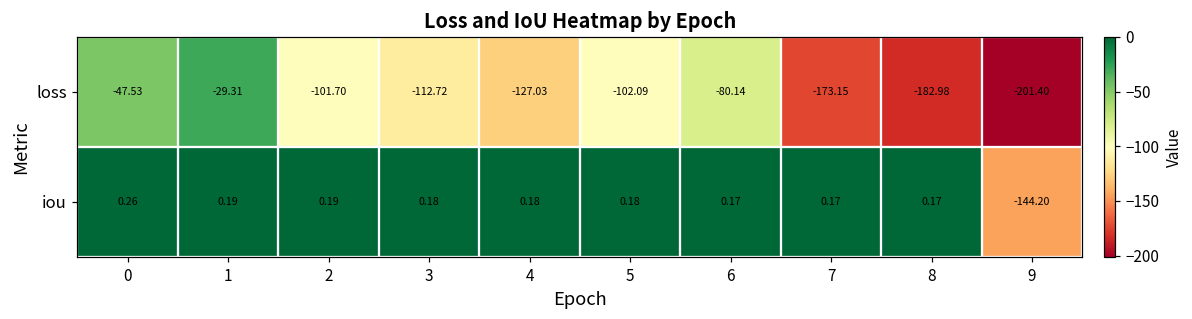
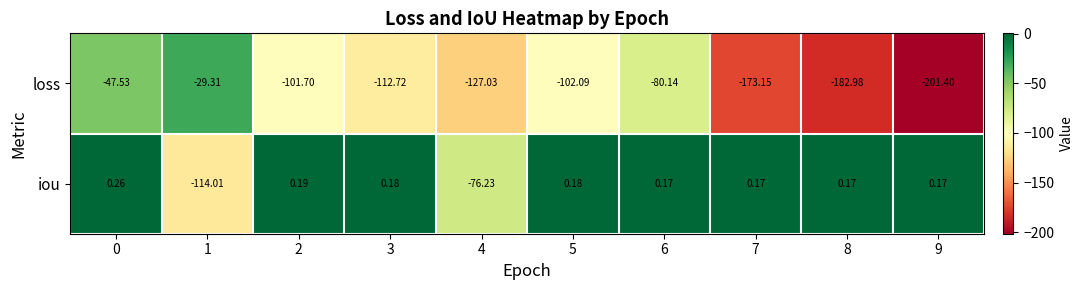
iou, 1: 0.19 -> -114.01
iou, 4: 0.18 -> -76.23
iou, 9: -144.20 -> 0.17
